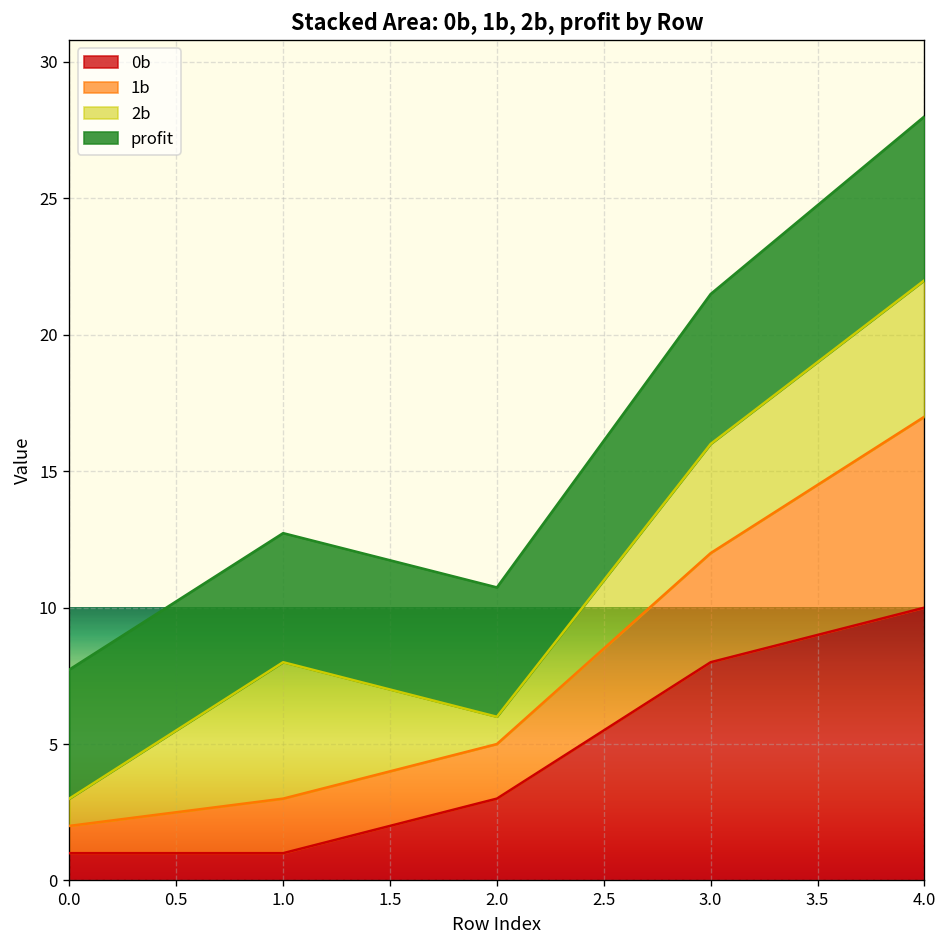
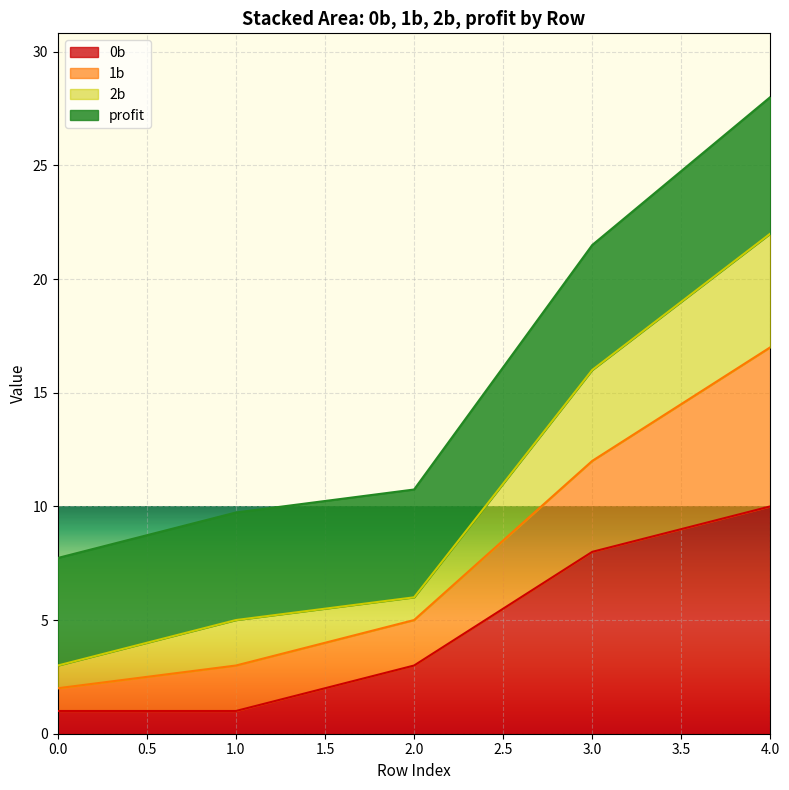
2b, 1.0: 5 -> 2
